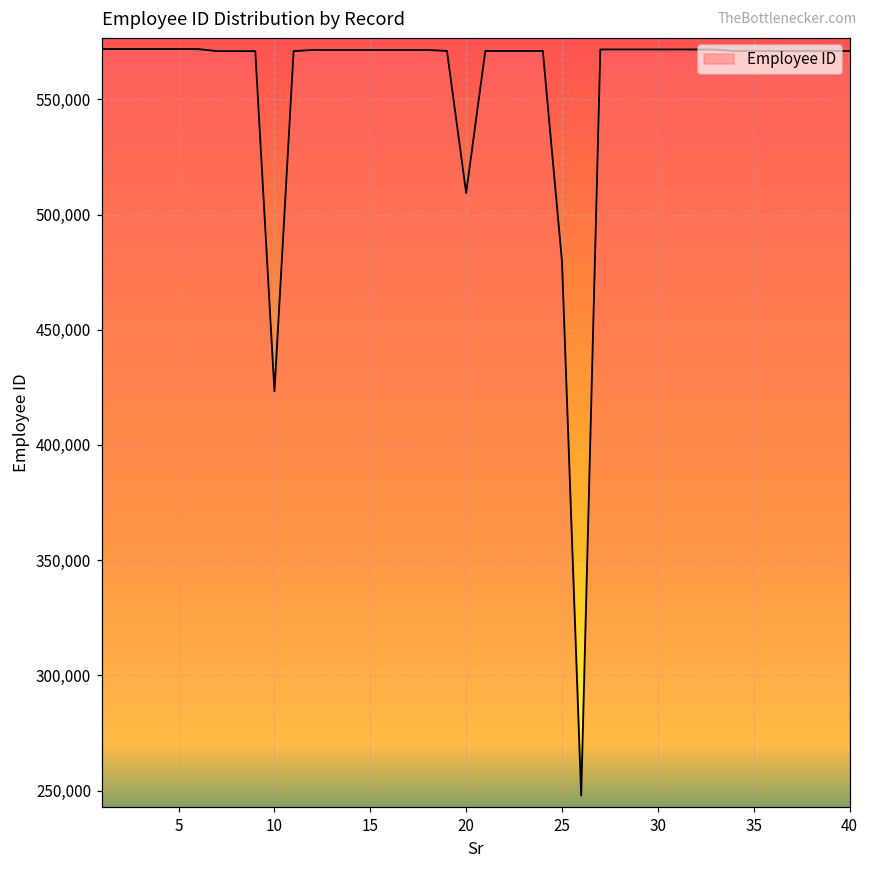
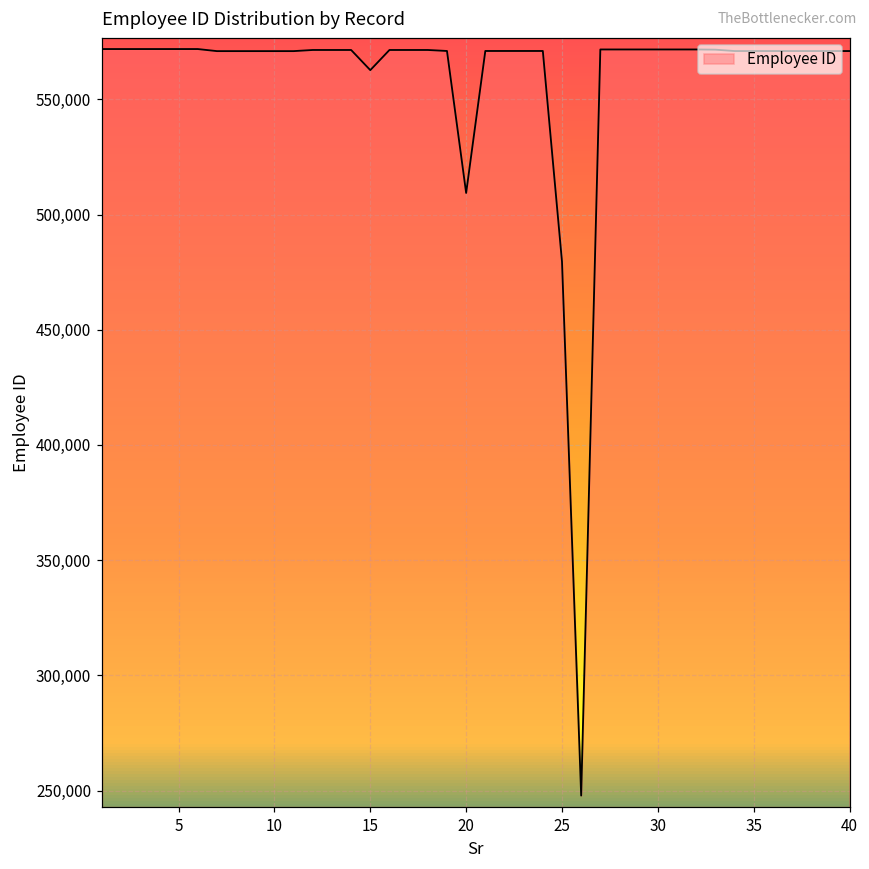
10: 423,000 -> 571,000
15: 571,000 -> 563,000
